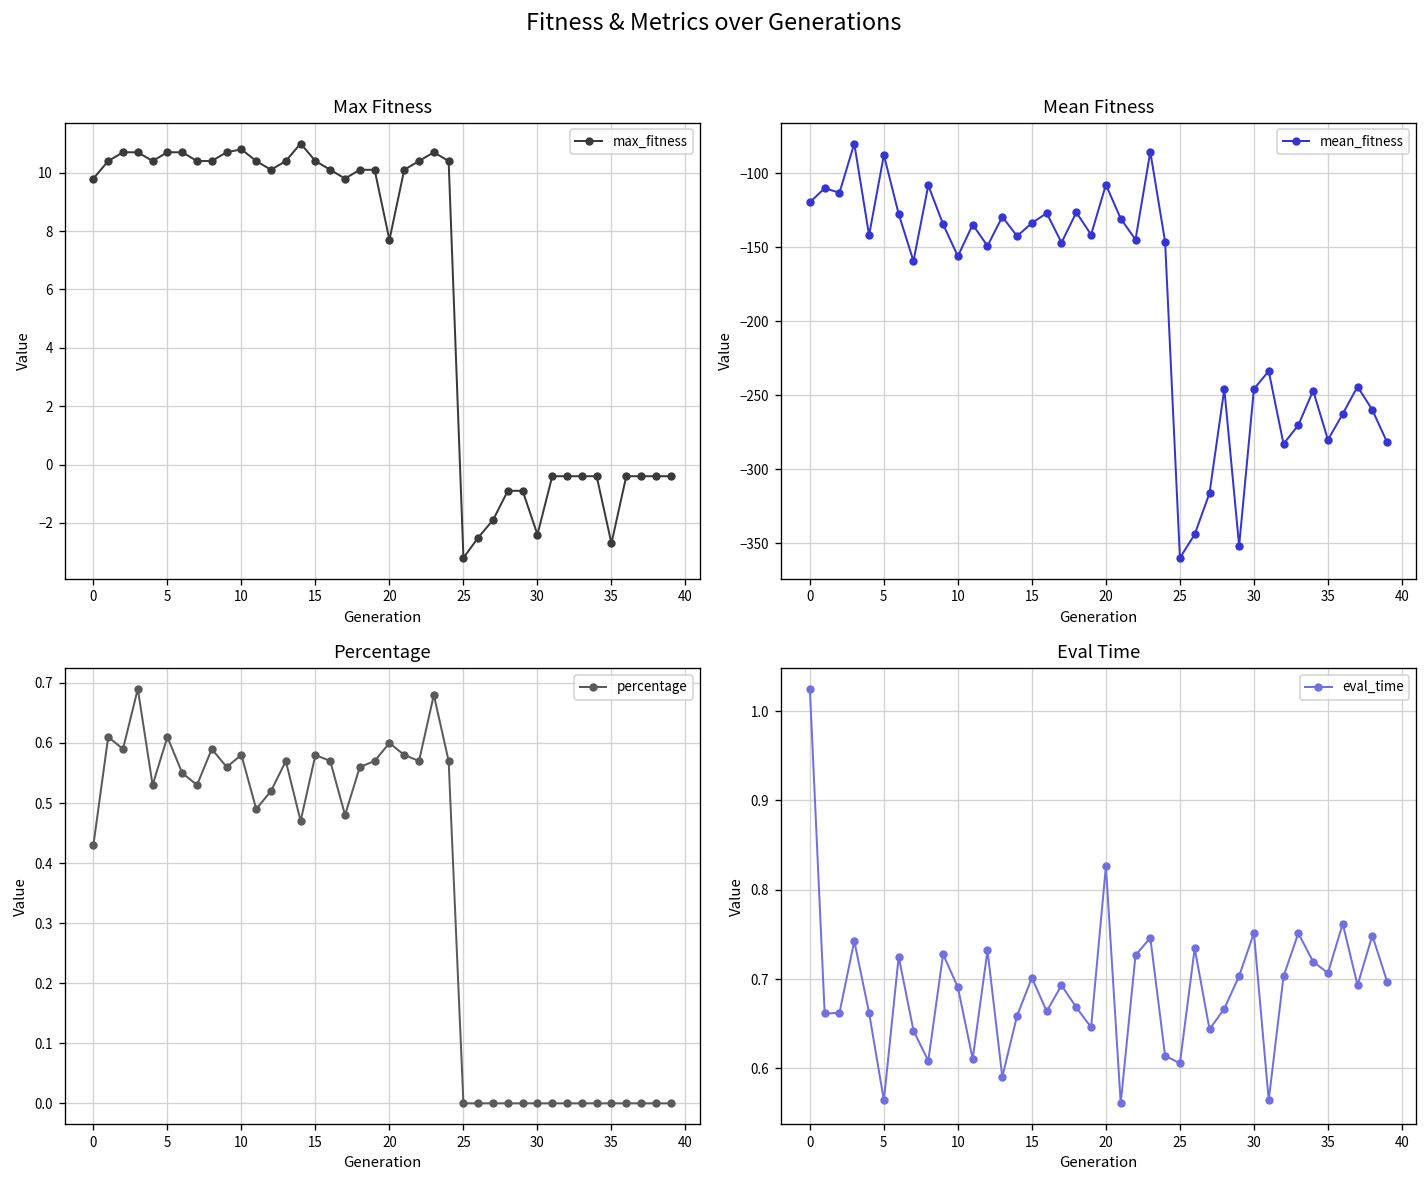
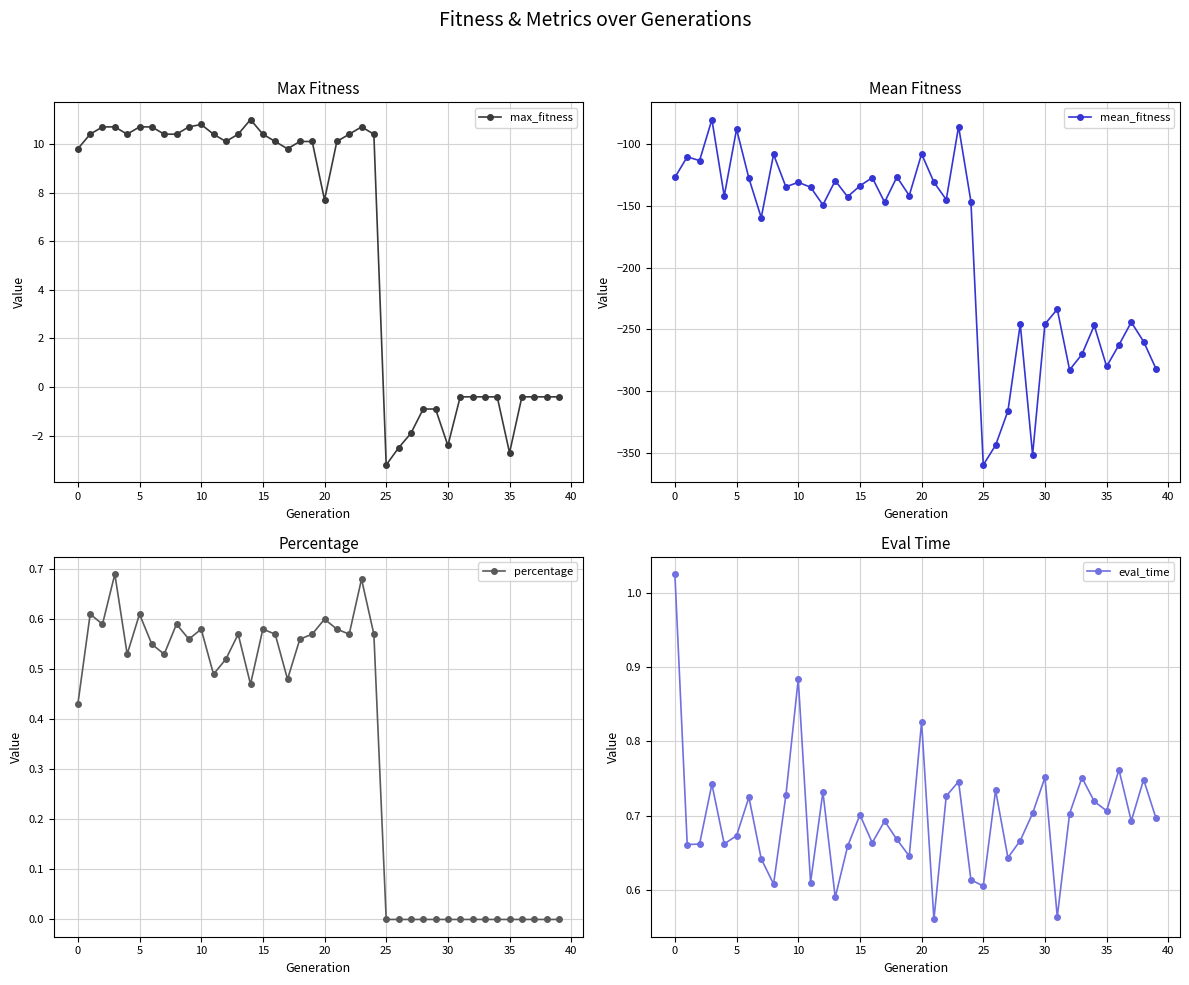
Mean Fitness, 0: -120 -> -127
Mean Fitness, 10: -156 -> -131
Eval Time, 5: 0.56 -> 0.67
Eval Time, 10: 0.69 -> 0.88
